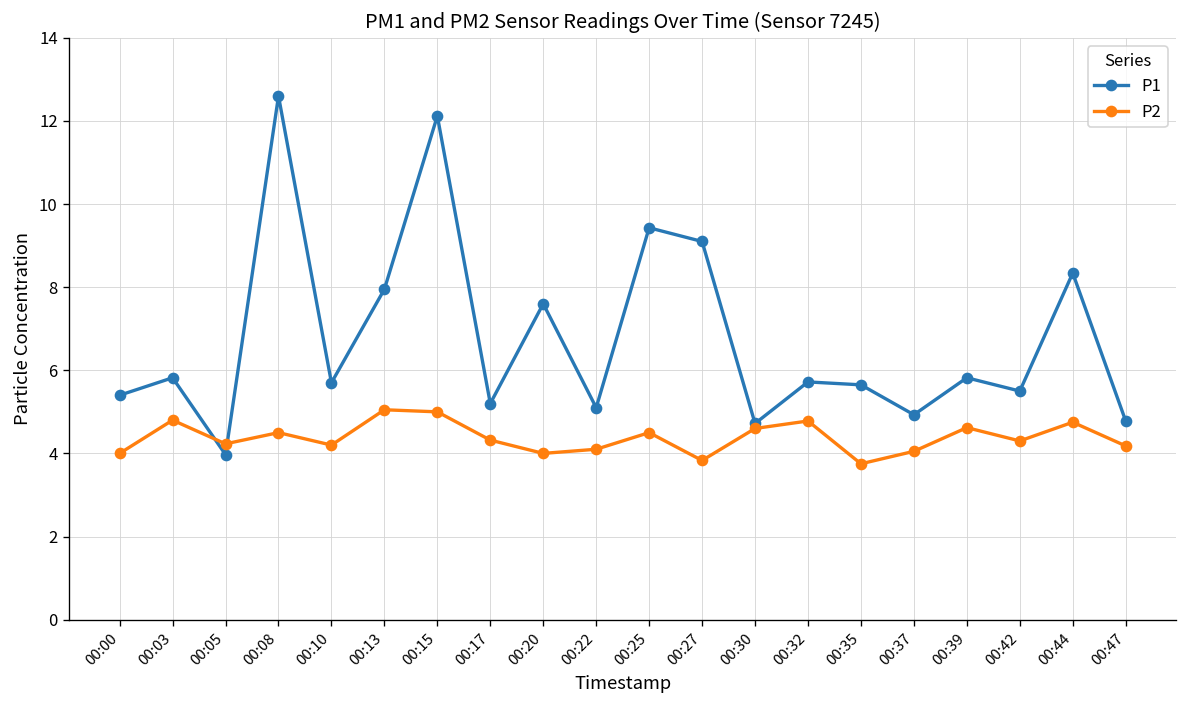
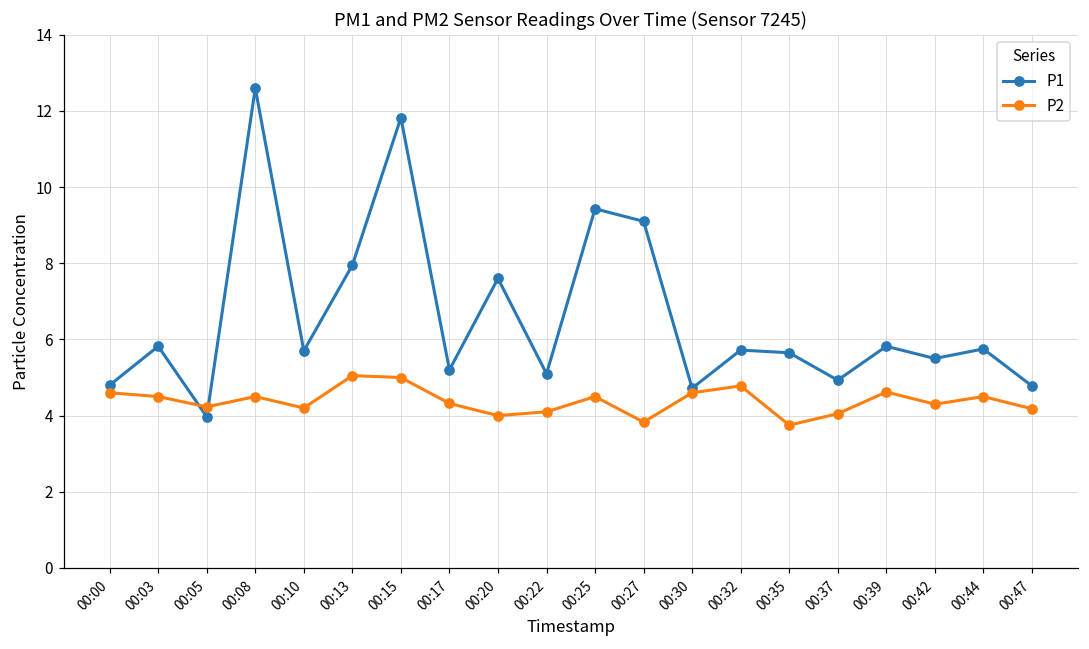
P1, 00:00: 5.4 -> 4.8
P2, 00:00: 4.0 -> 4.6
P2, 00:03: 4.8 -> 4.5
P1, 00:15: 12.1 -> 11.8
P1, 00:44: 8.3 -> 5.8
P2, 00:44: 4.8 -> 4.5
